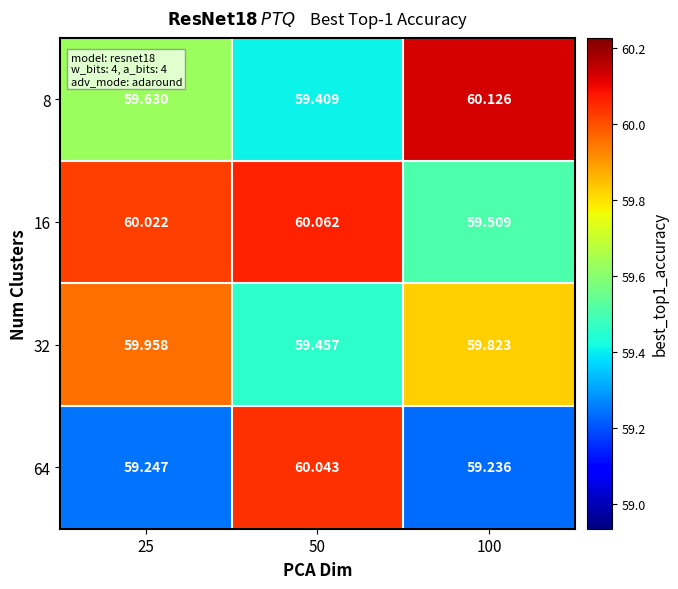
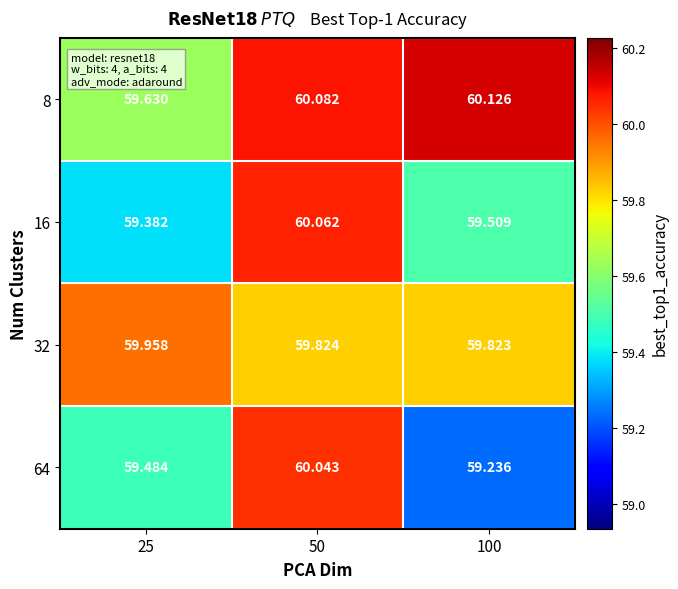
8, 50: 59.409 -> 60.082
16, 25: 60.022 -> 59.382
32, 50: 59.457 -> 59.824
64, 25: 59.247 -> 59.484
